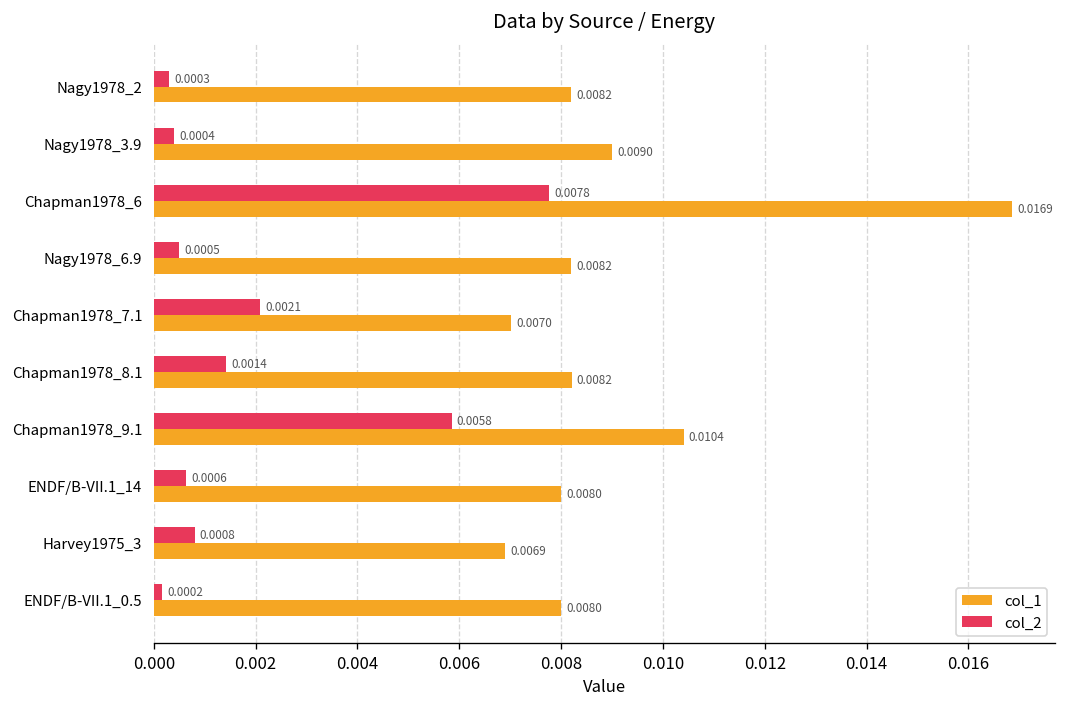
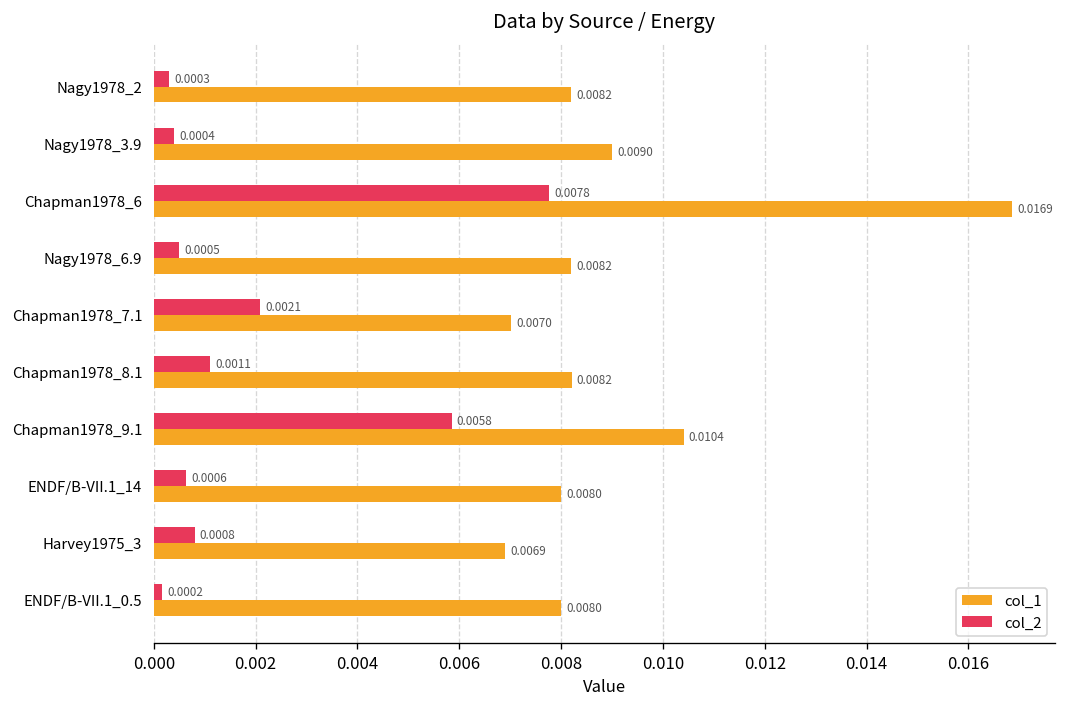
col_2, Chapman1978_8.1: 0.0014 -> 0.0011
